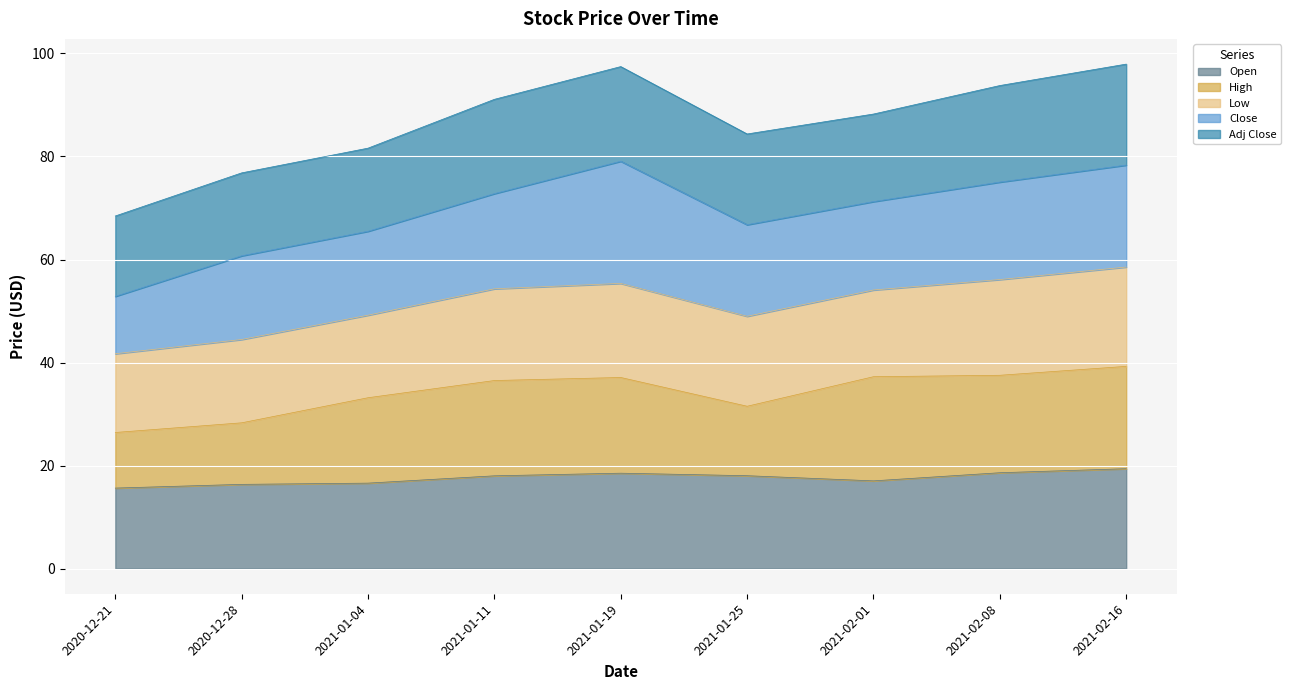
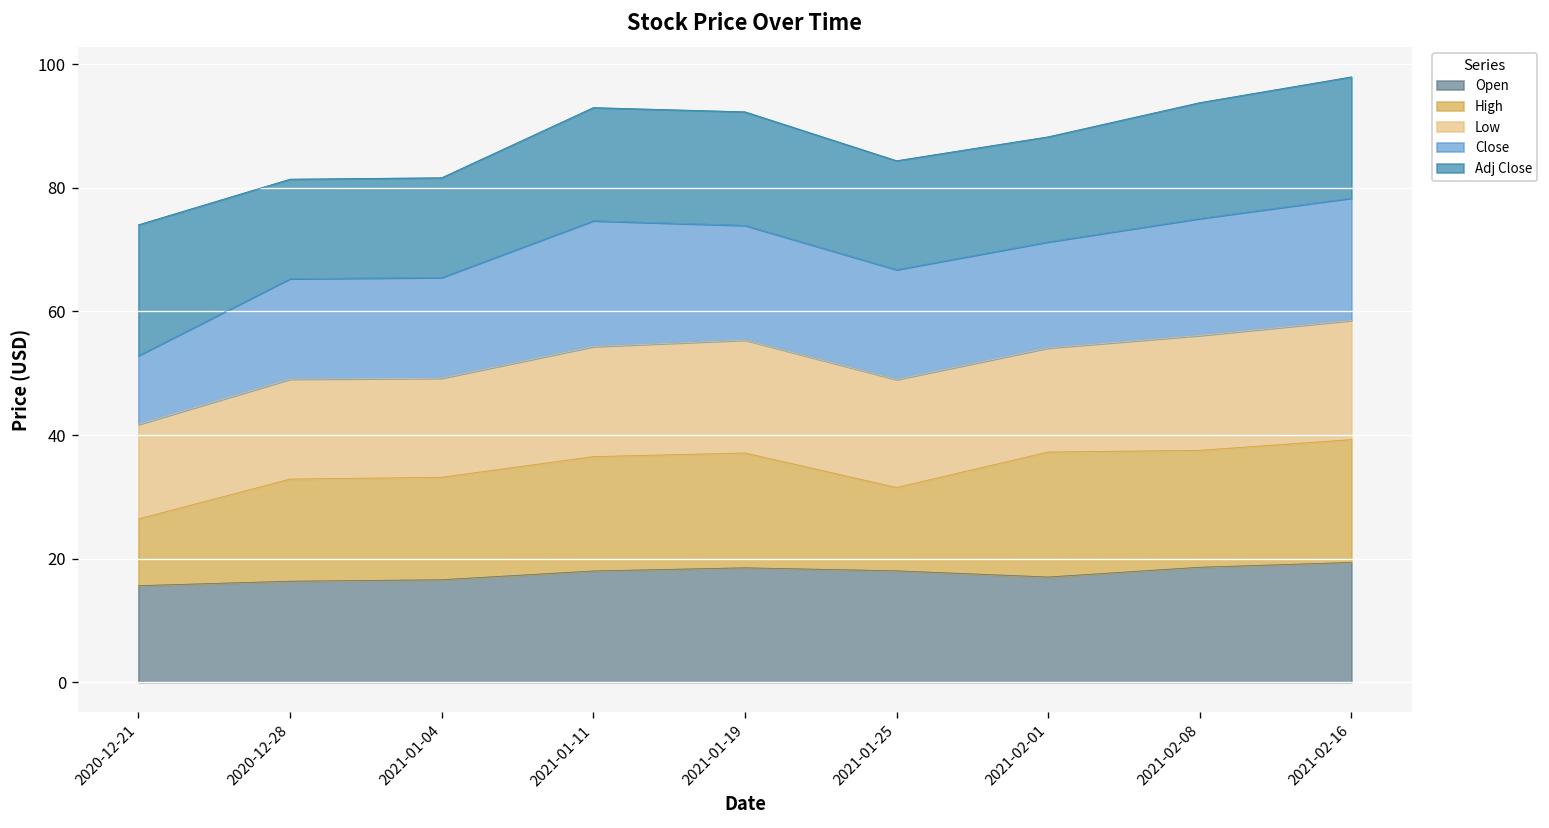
Adj Close, 2020-12-21: 16 -> 21
High, 2020-12-28: 12 -> 17
Close, 2021-01-11: 18 -> 20
Close, 2021-01-19: 24 -> 19
